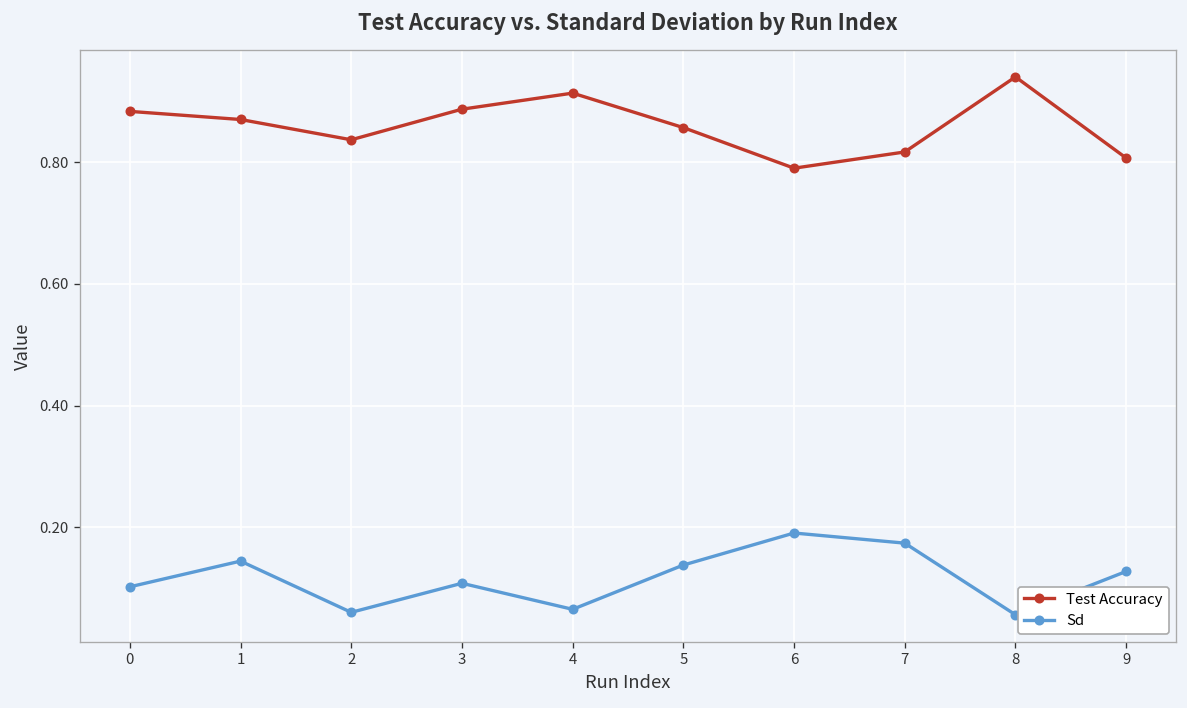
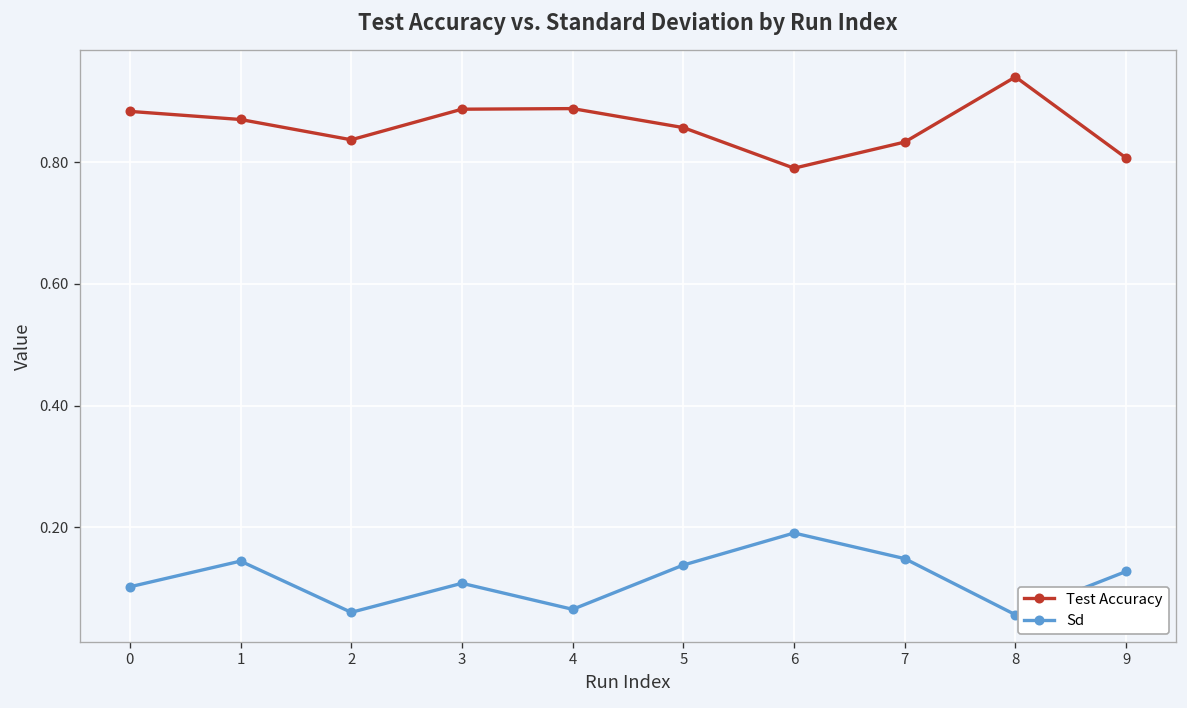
Test Accuracy, 4: 0.91 -> 0.89
Test Accuracy, 7: 0.82 -> 0.83
Sd, 7: 0.17 -> 0.15
